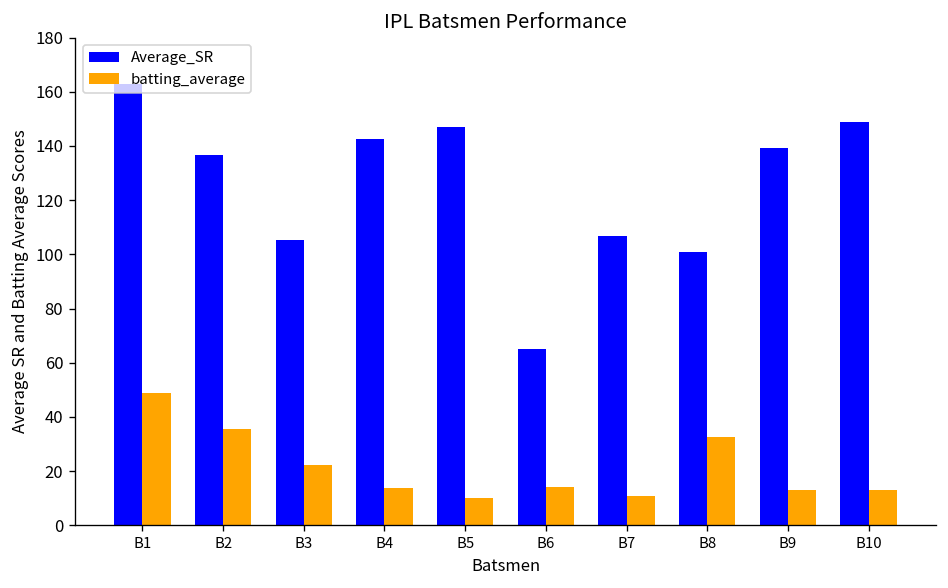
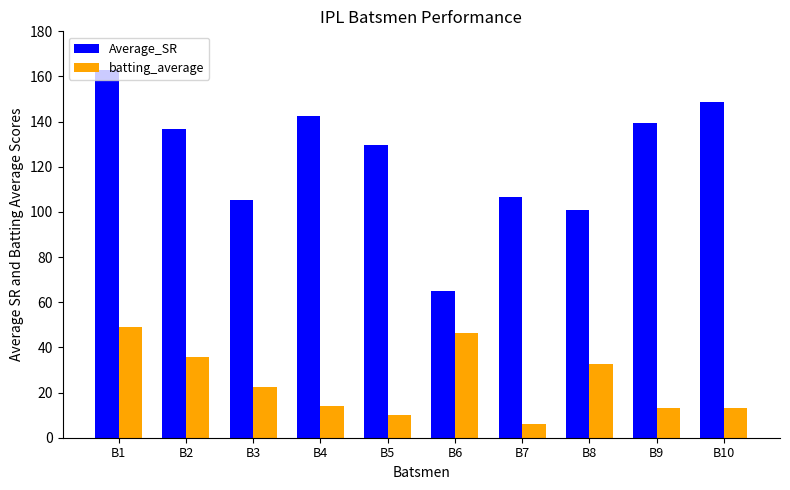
Average_SR, B5: 147 -> 130
batting_average, B6: 14 -> 46
batting_average, B7: 11 -> 6
